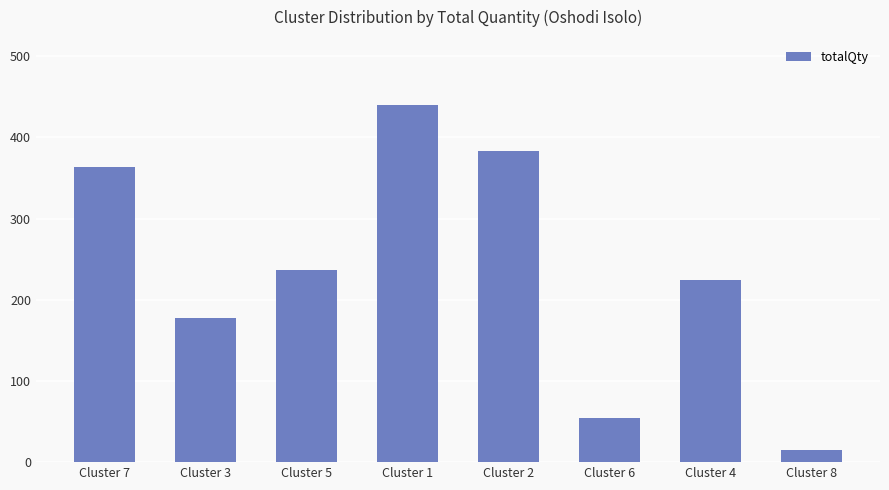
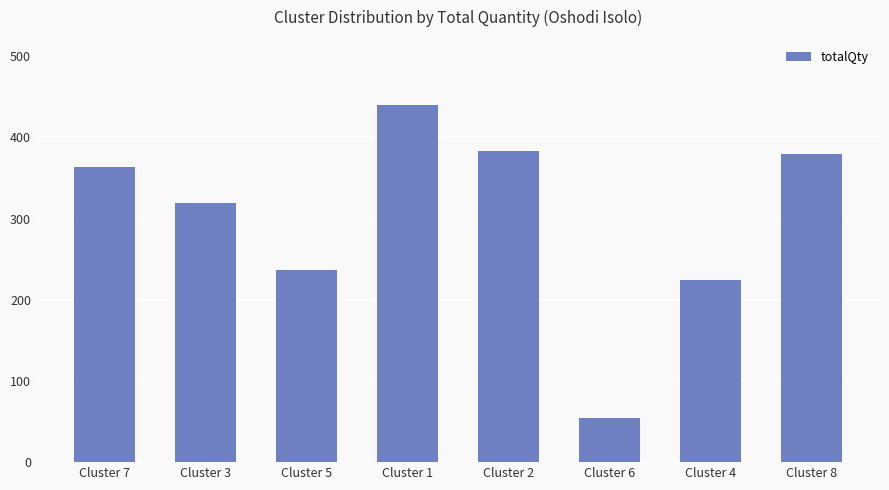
Cluster 3: 180 -> 320
Cluster 8: 20 -> 380
